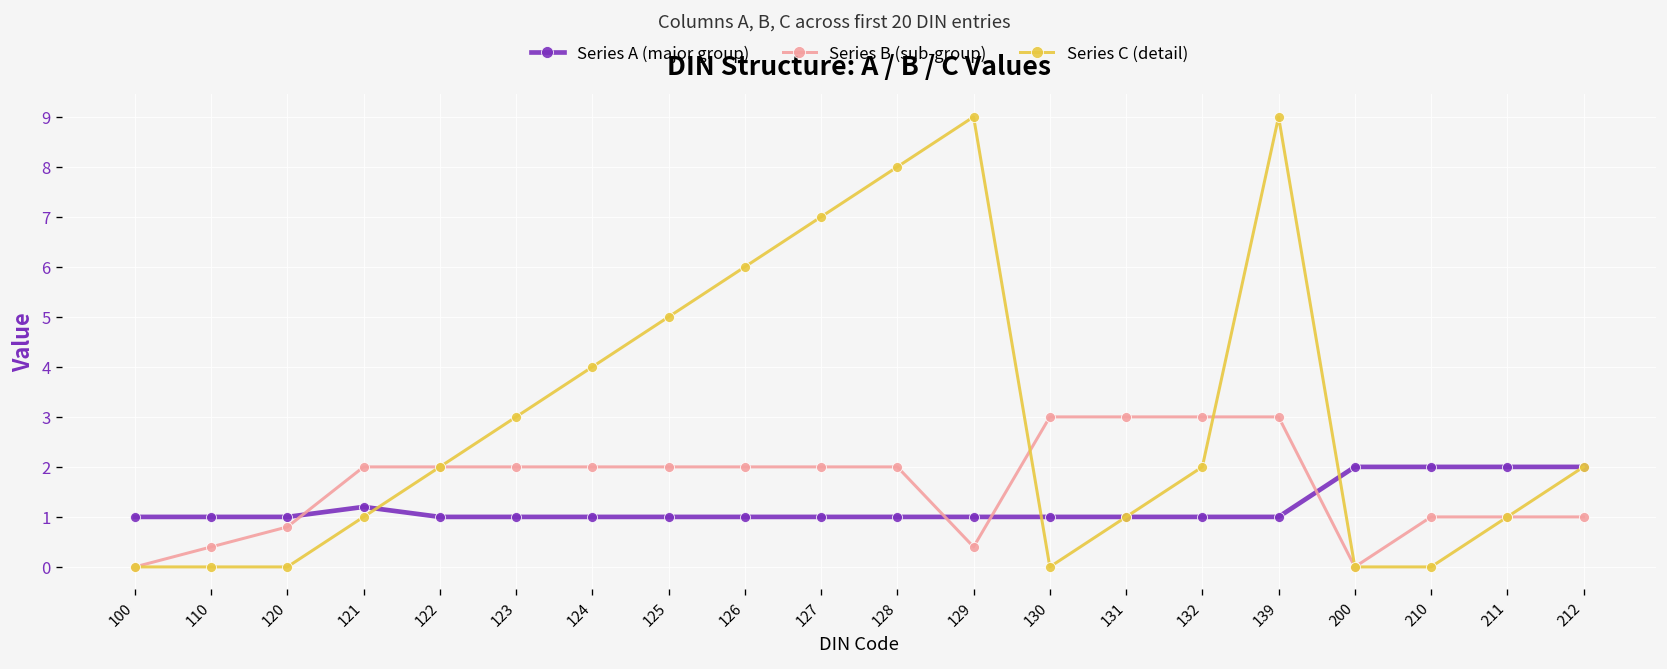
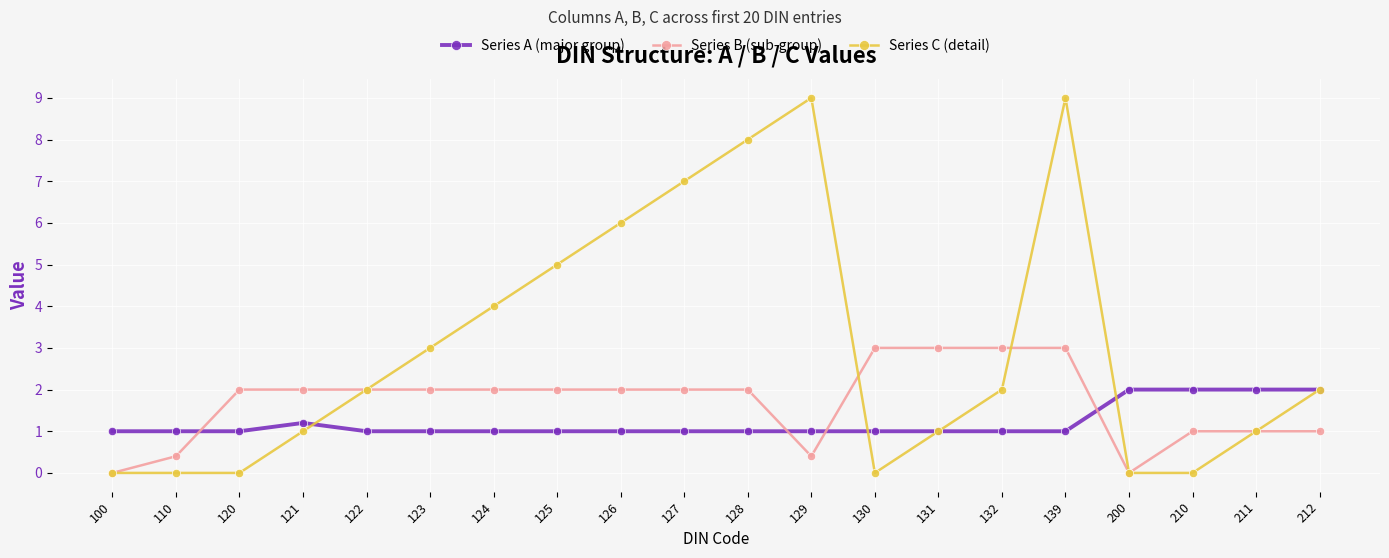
Series B (sub-group), 120: 0.8 -> 2.0
